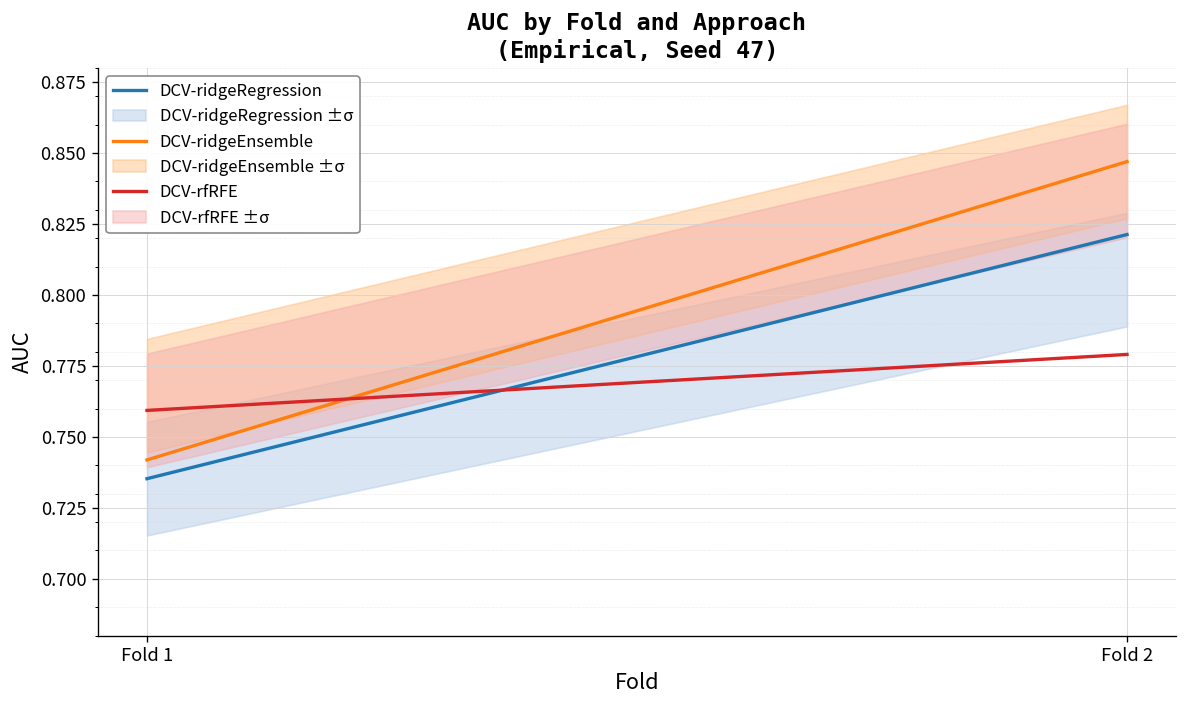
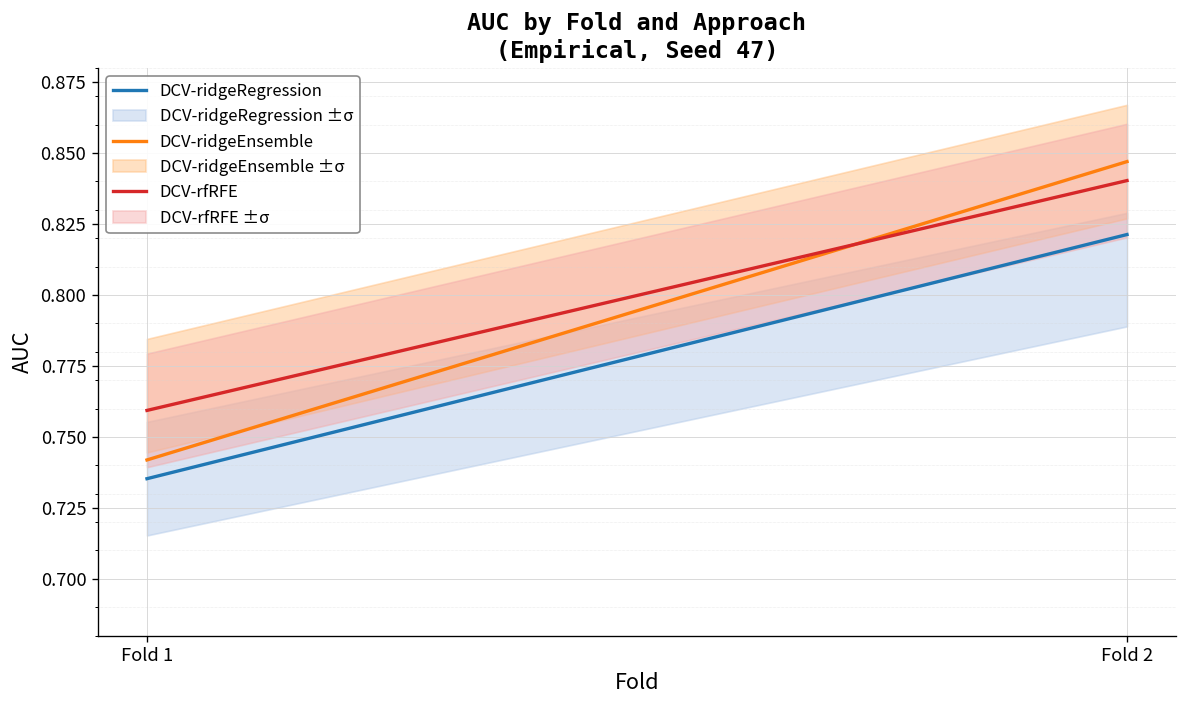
DCV-rfRFE, Fold 2: 0.779 -> 0.840
